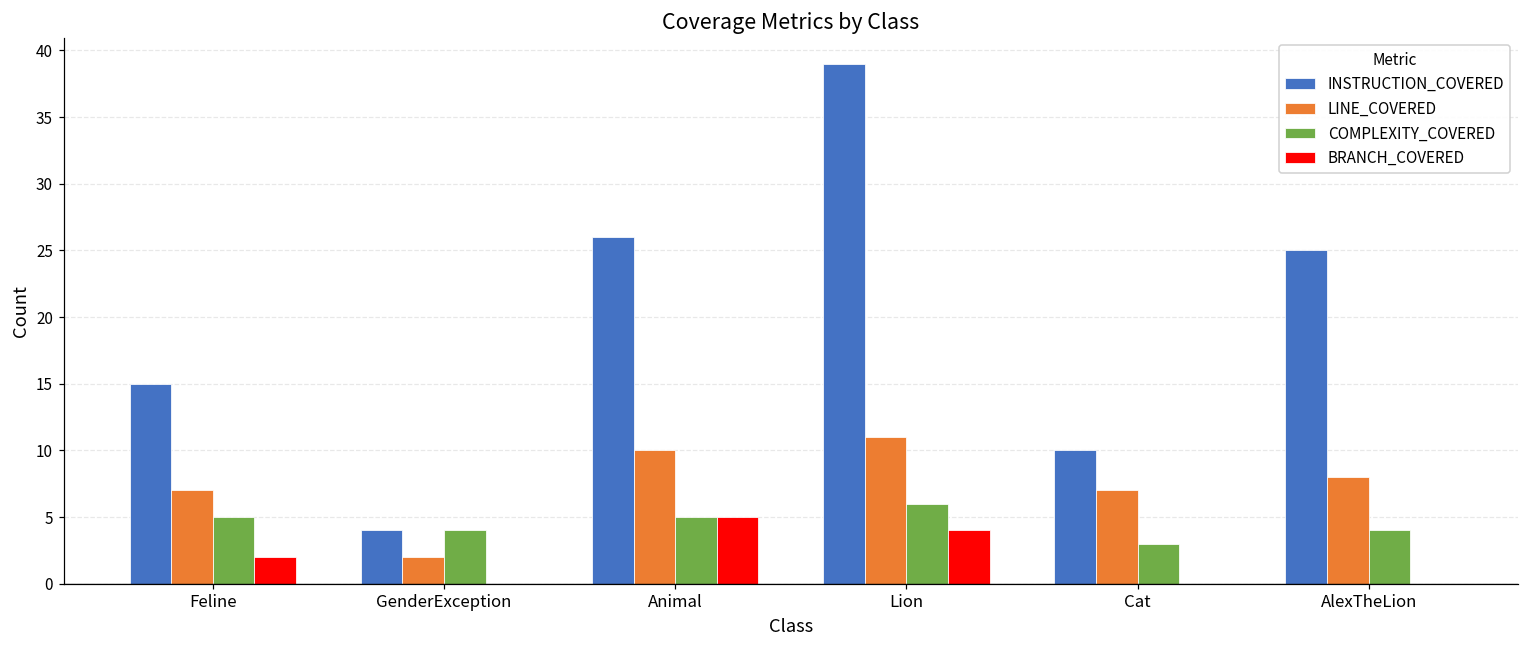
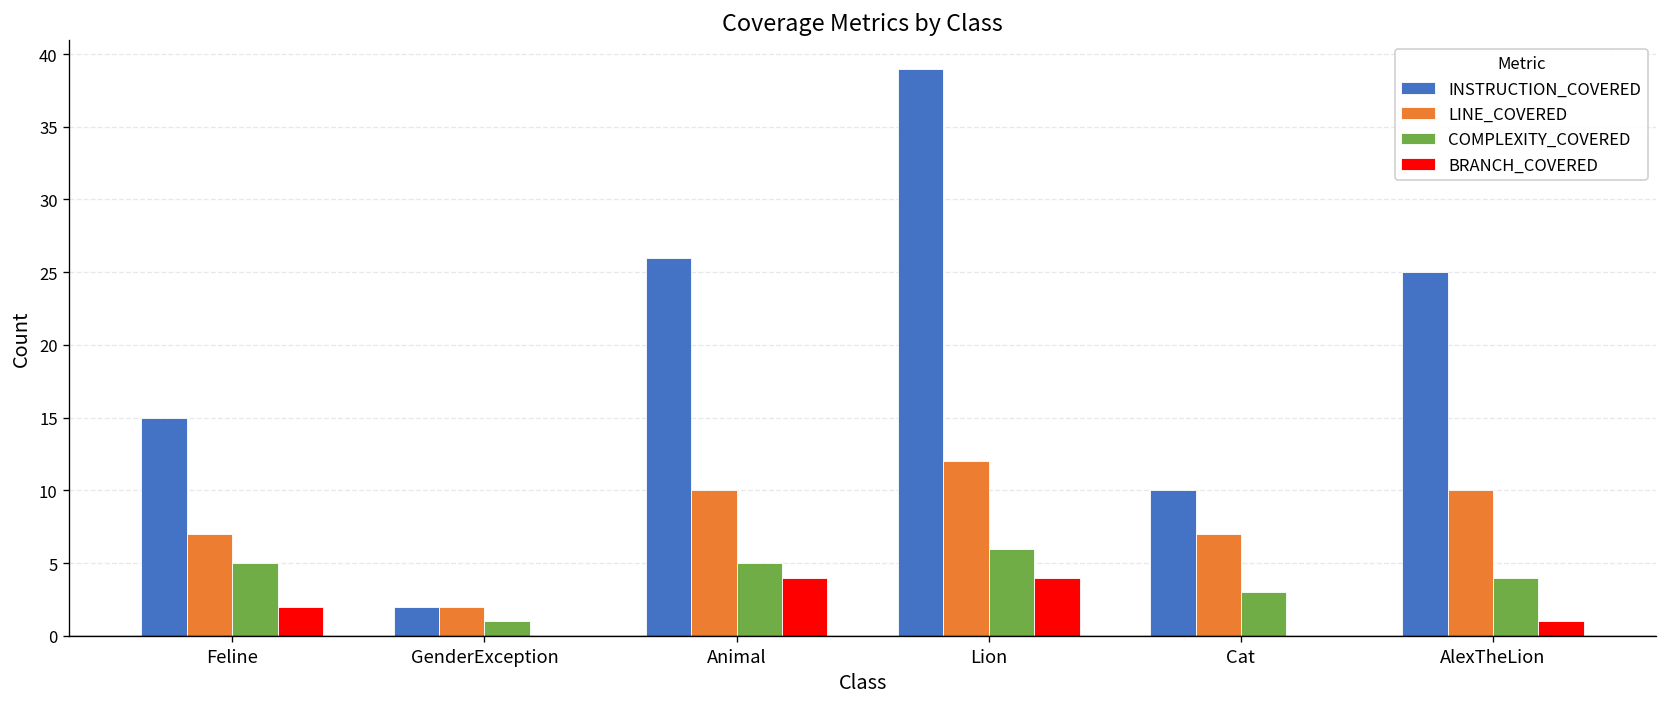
INSTRUCTION_COVERED, GenderException: 4 -> 2
COMPLEXITY_COVERED, GenderException: 4 -> 1
BRANCH_COVERED, Animal: 5 -> 4
LINE_COVERED, Lion: 11 -> 12
LINE_COVERED, AlexTheLion: 8 -> 10
BRANCH_COVERED, AlexTheLion: 0 -> 1
